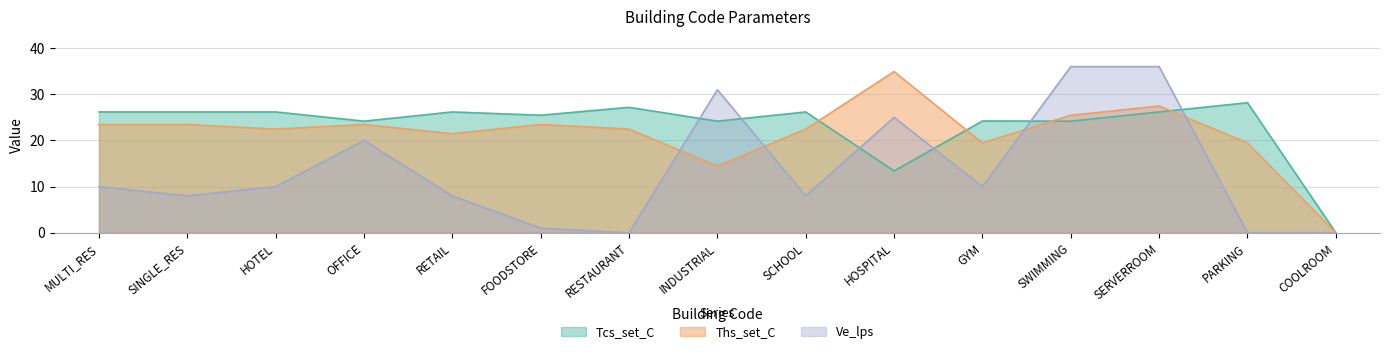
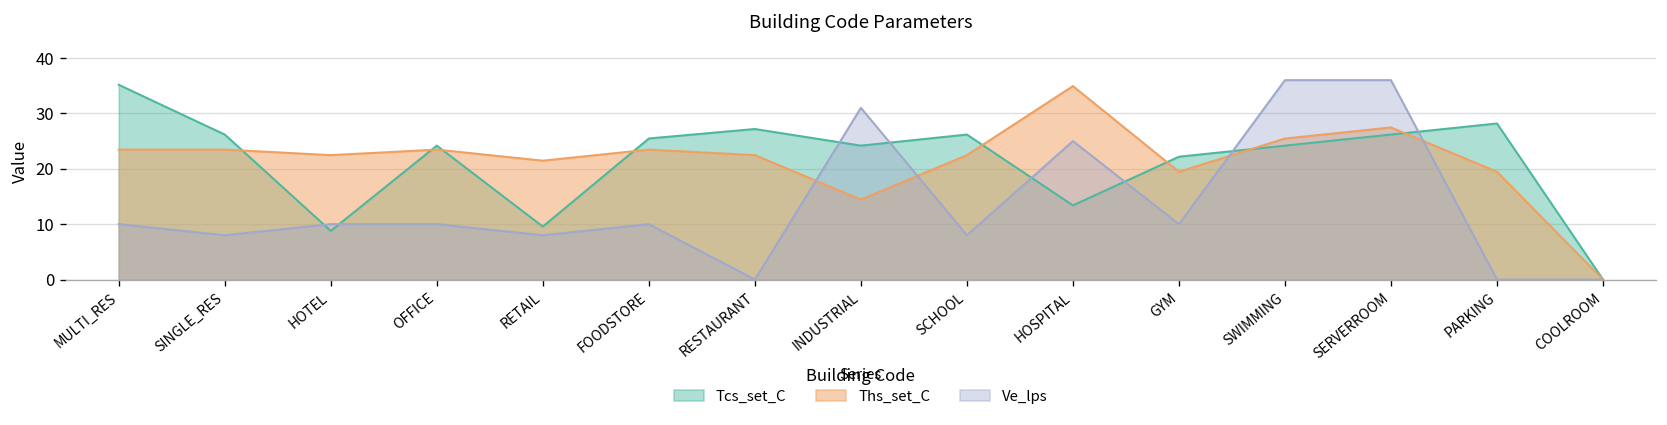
Tcs_set_C, MULTI_RES: 26 -> 35
Tcs_set_C, HOTEL: 26 -> 9
Ve_lps, OFFICE: 20 -> 10
Tcs_set_C, RETAIL: 26 -> 10
Ve_lps, FOODSTORE: 1 -> 10
Tcs_set_C, GYM: 24 -> 22
